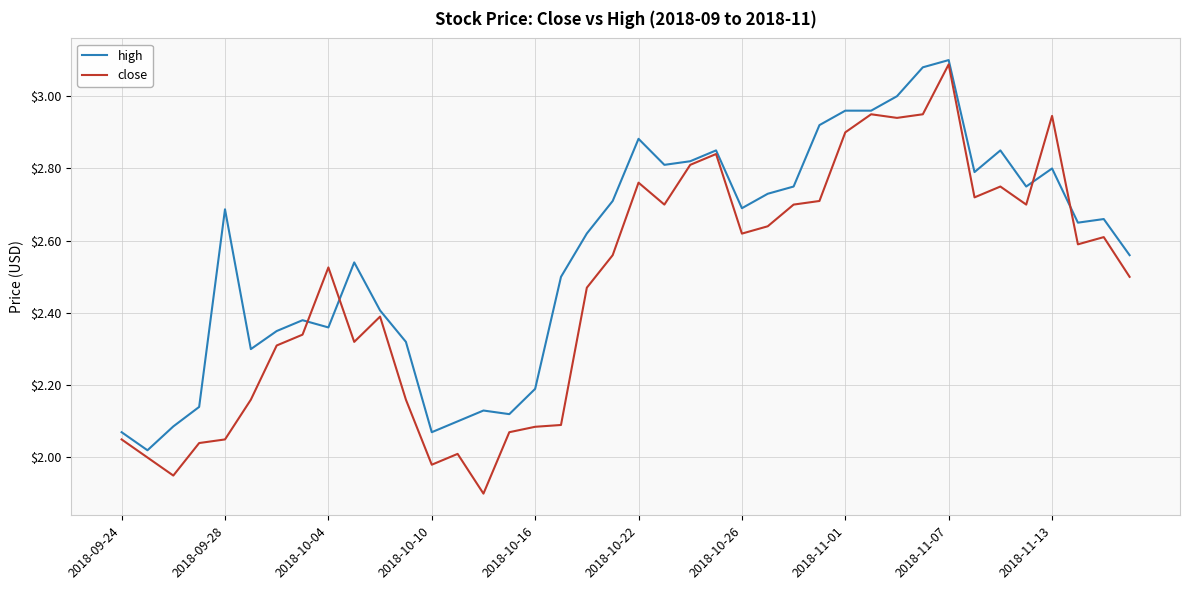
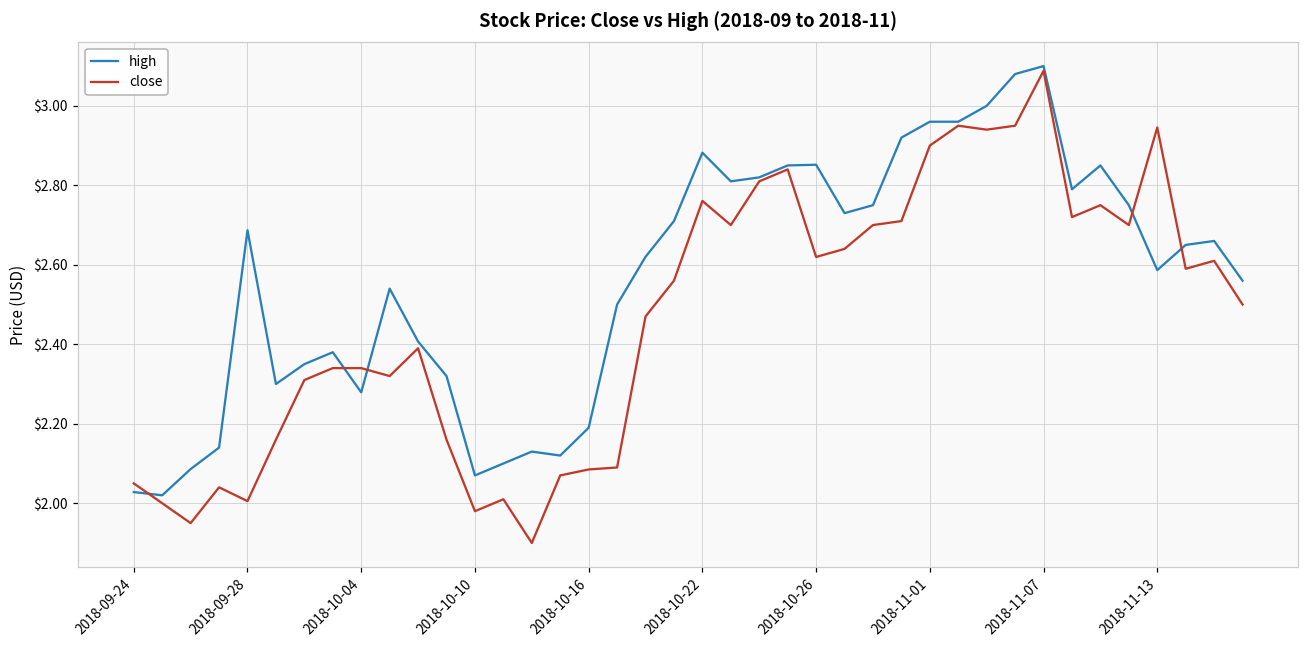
high, 2018-09-24: $2.07 -> $2.03
close, 2018-09-28: $2.05 -> $2.01
high, 2018-10-04: $2.36 -> $2.28
close, 2018-10-04: $2.53 -> $2.34
high, 2018-10-26: $2.69 -> $2.85
high, 2018-11-13: $2.80 -> $2.59
